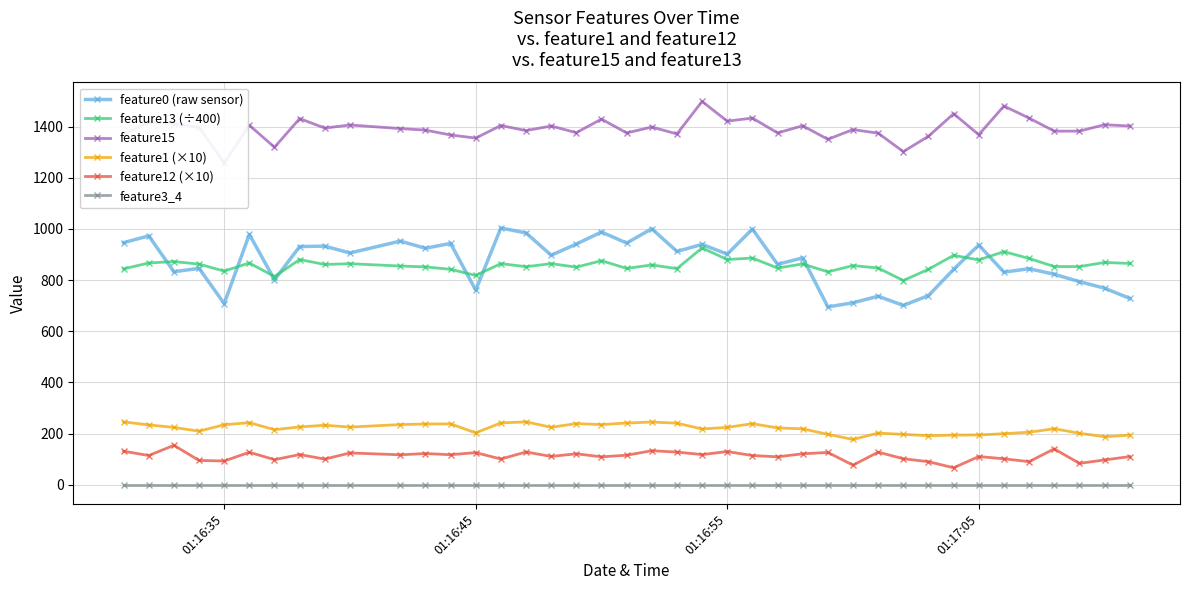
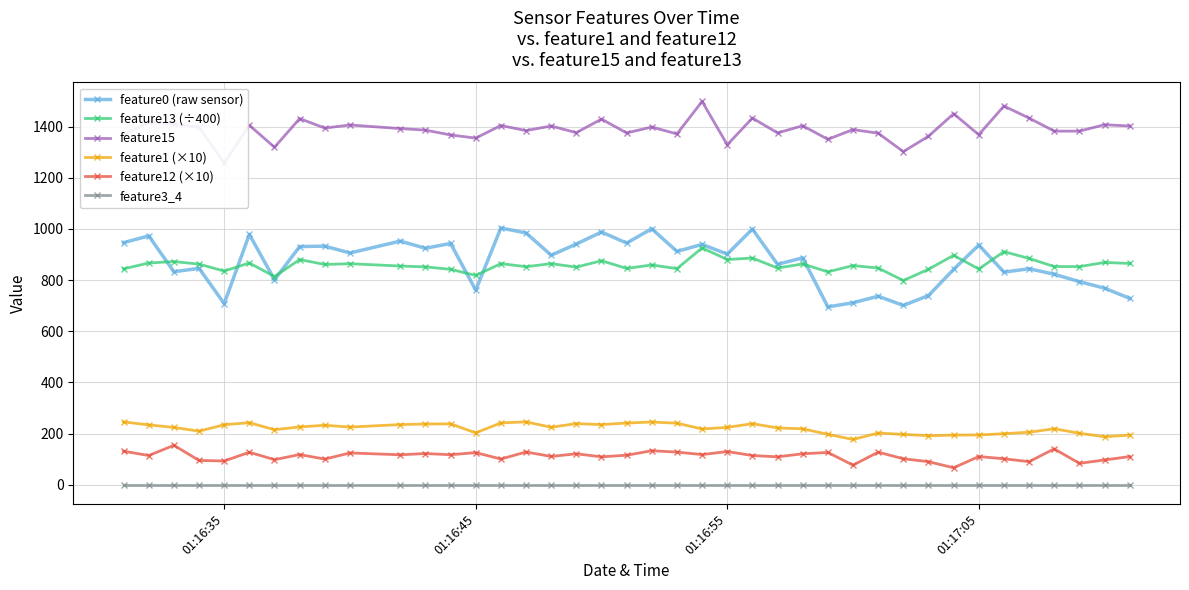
feature15, 01:16:55: 1420 -> 1330
feature13 (÷400), 01:17:05: 880 -> 840
